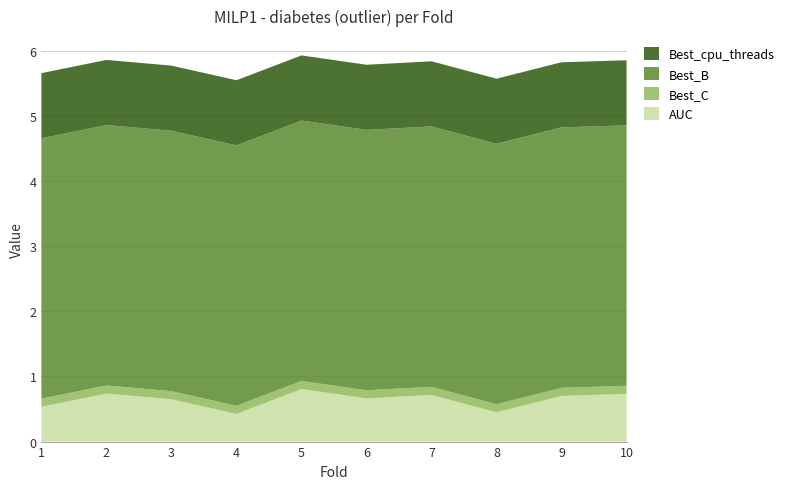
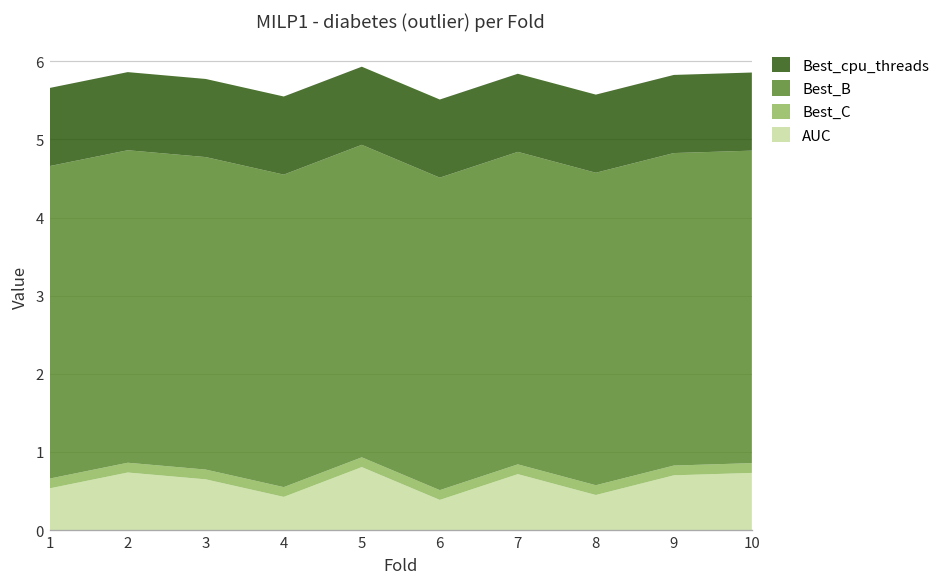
AUC, 6: 0.7 -> 0.4
